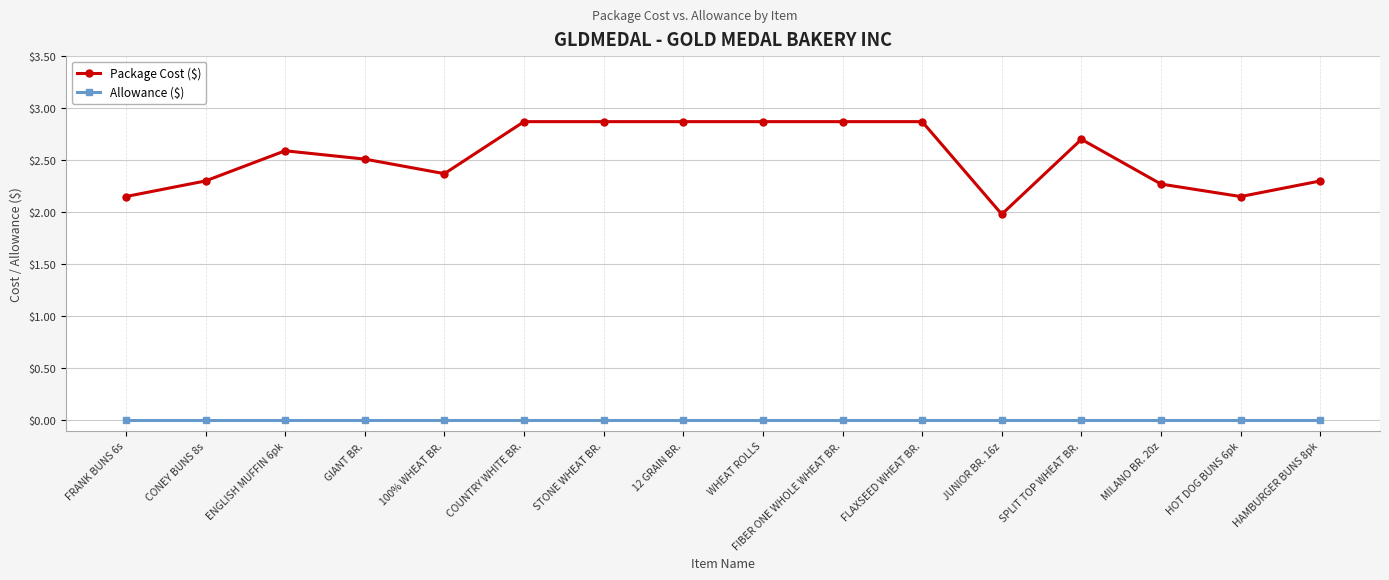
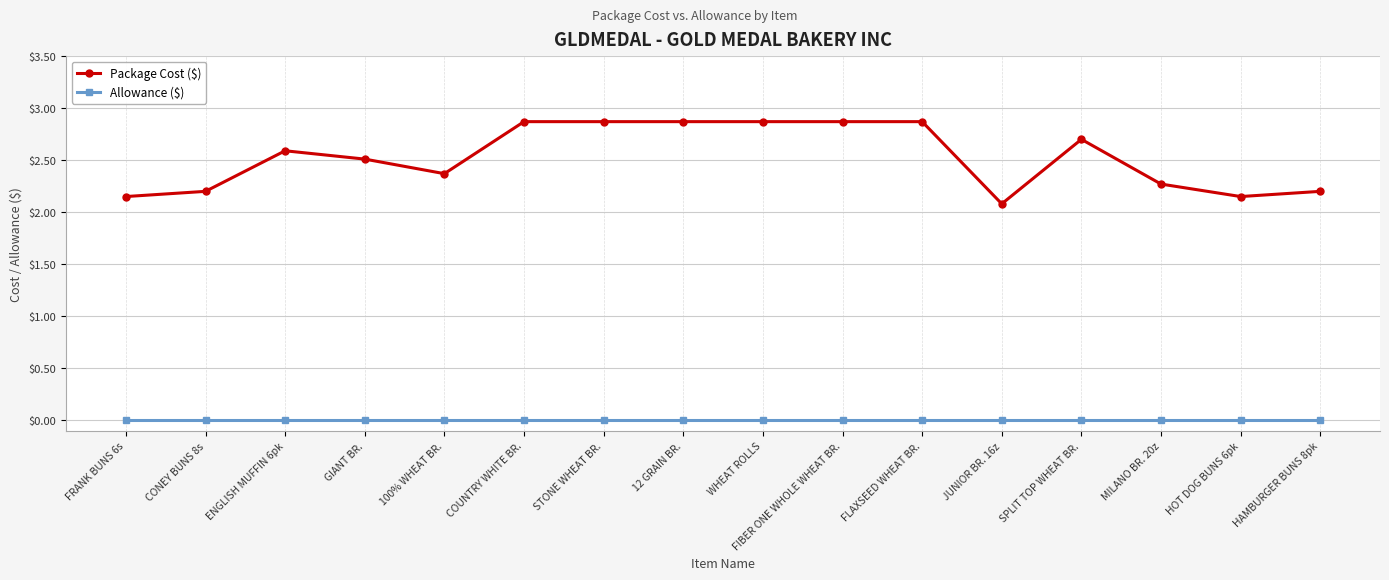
Package Cost ($), CONEY BUNS 8s: $2.3 -> $2.2
Package Cost ($), JUNIOR BR. 16z: $1.98 -> $2.08
Package Cost ($), HAMBURGER BUNS 8pk: $2.3 -> $2.2
